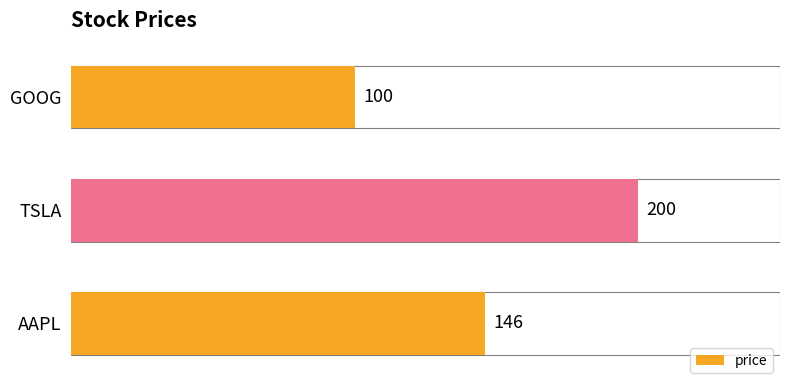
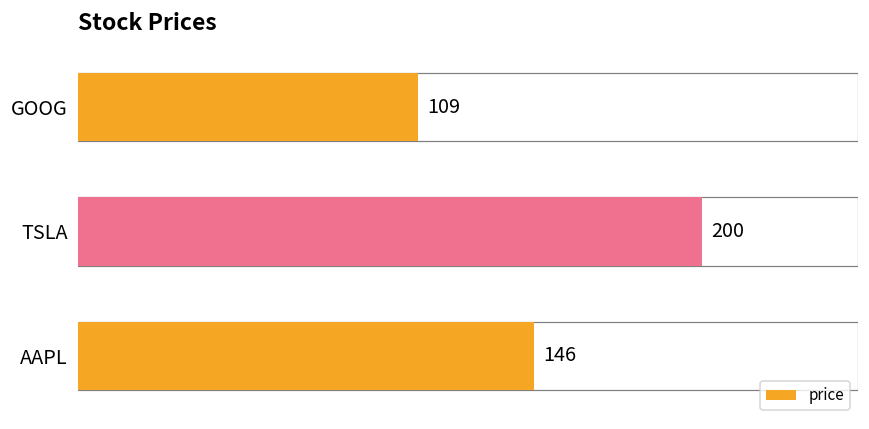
GOOG: 100 -> 109
